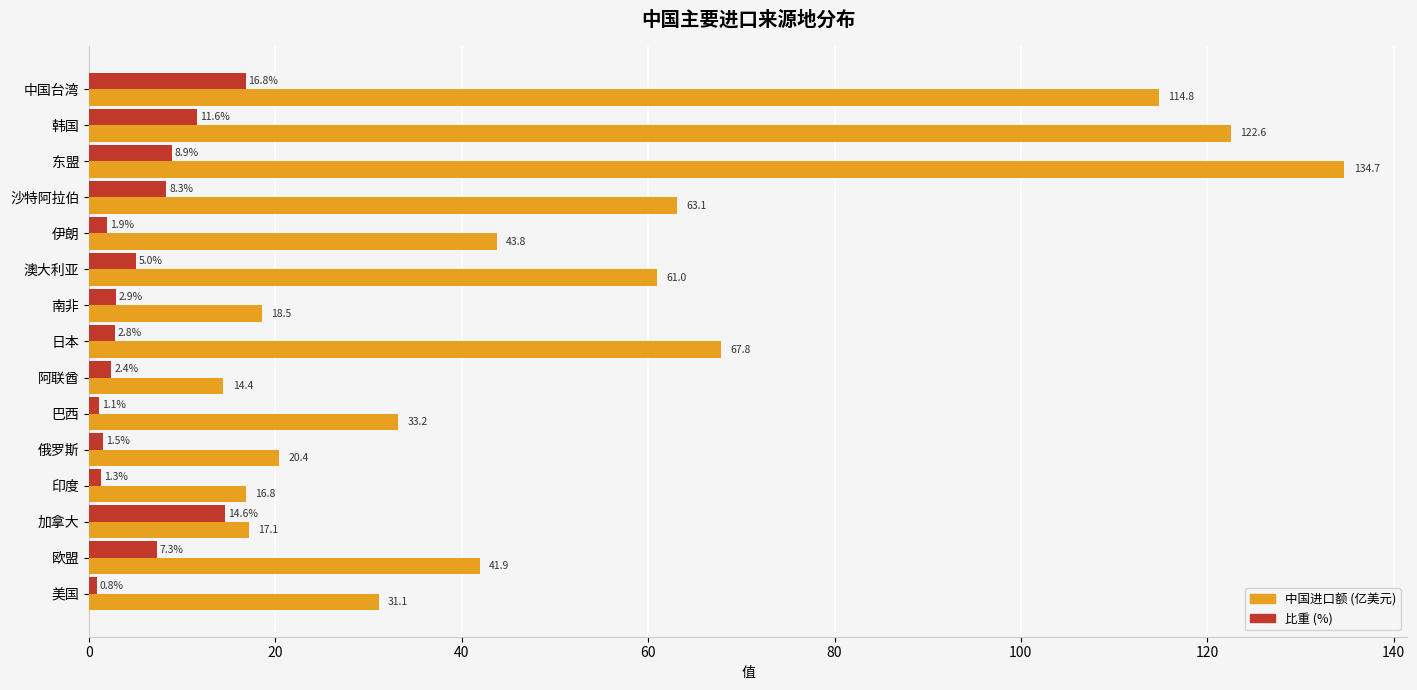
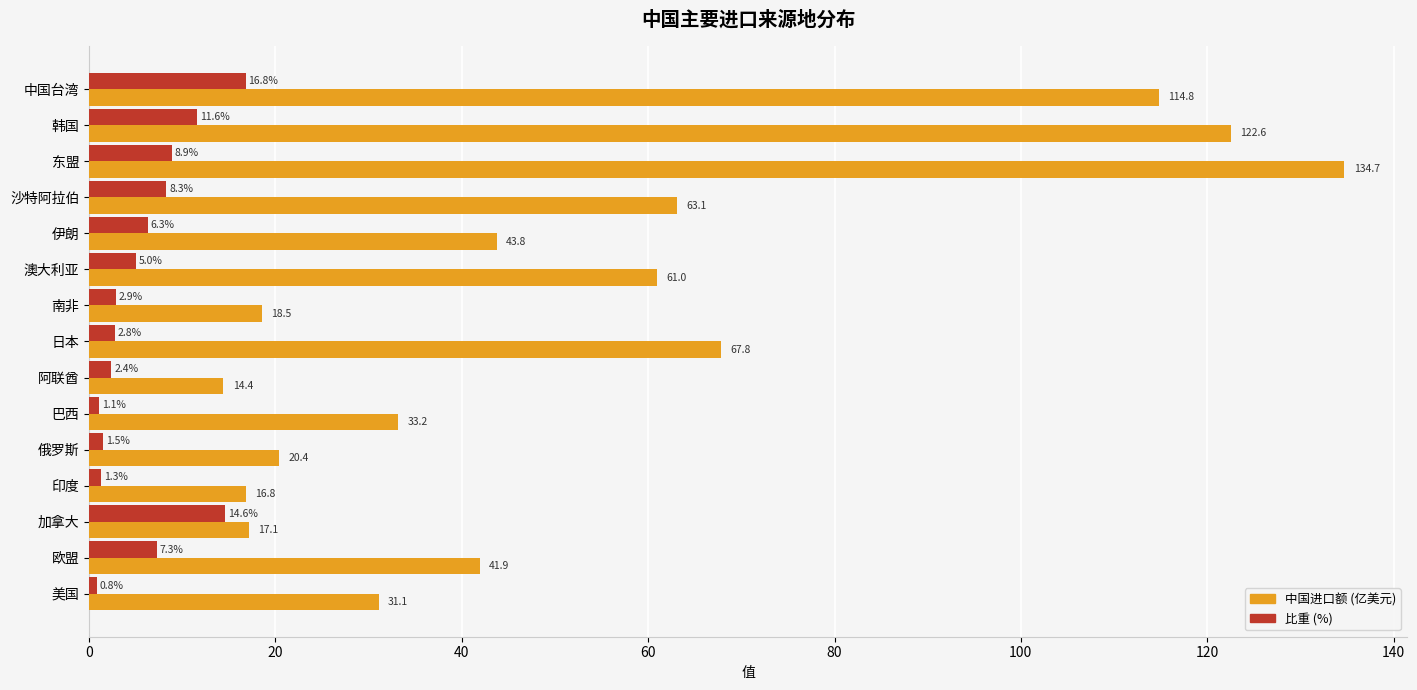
比重 (%), 伊朗: 1.9% -> 6.3%
